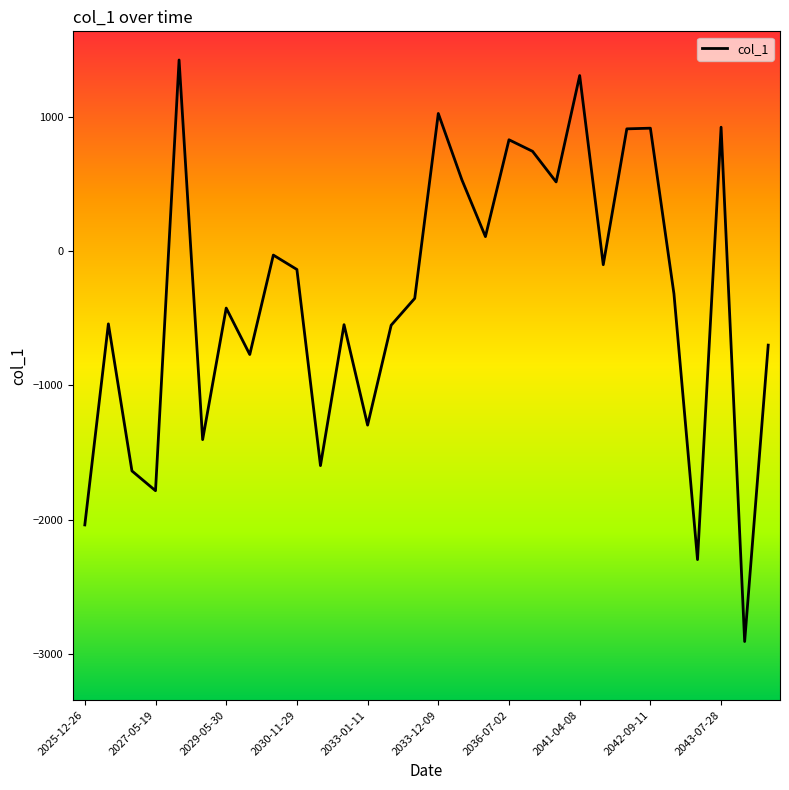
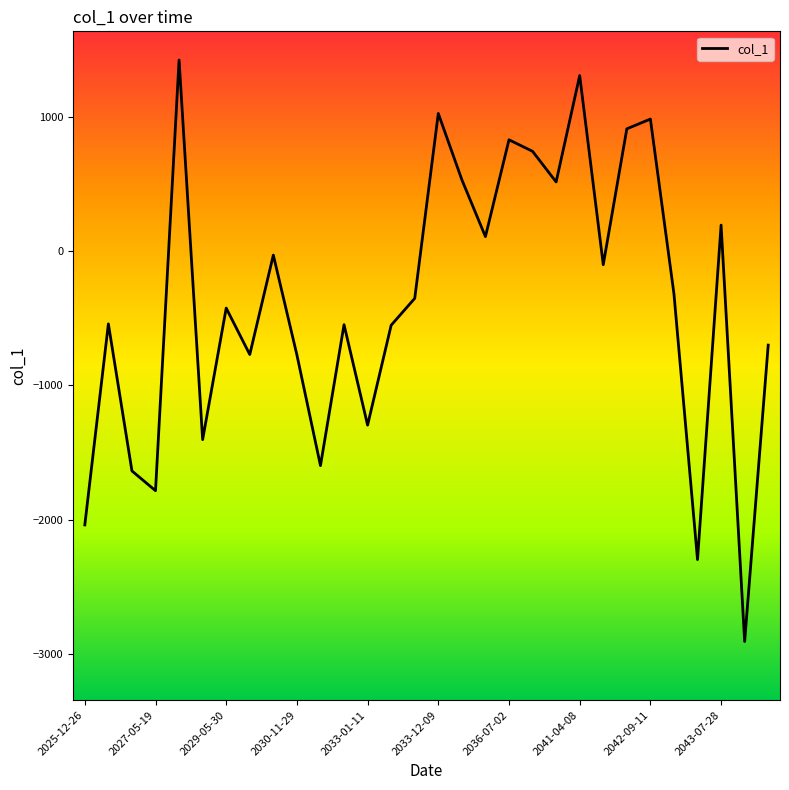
2030-11-29: -140 -> -770
2042-09-11: 920 -> 980
2043-07-28: 920 -> 190
